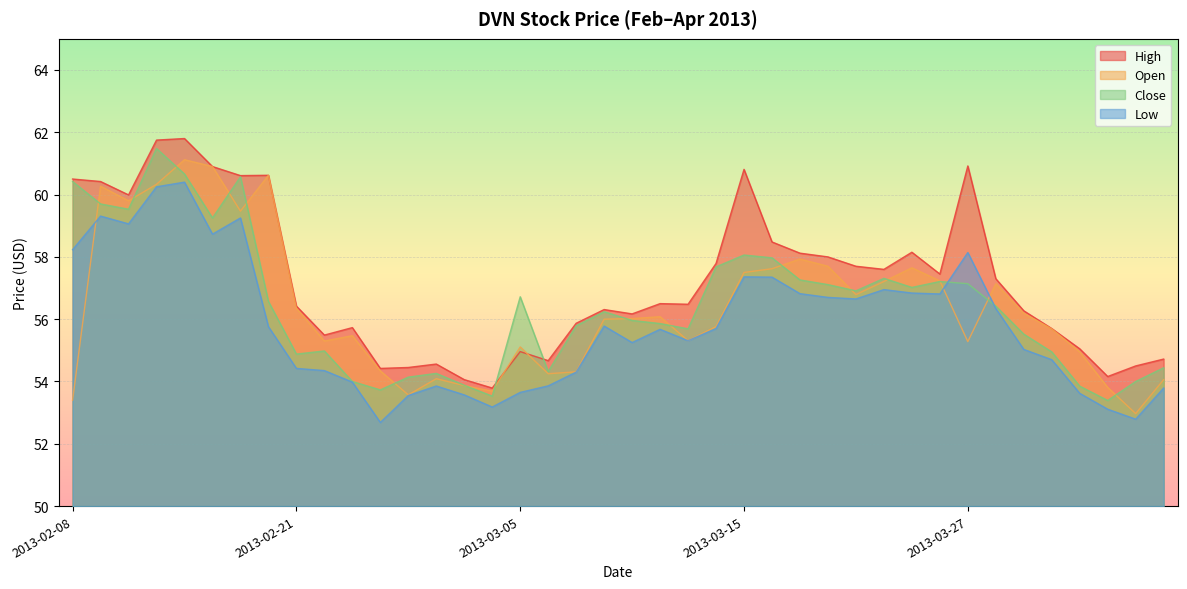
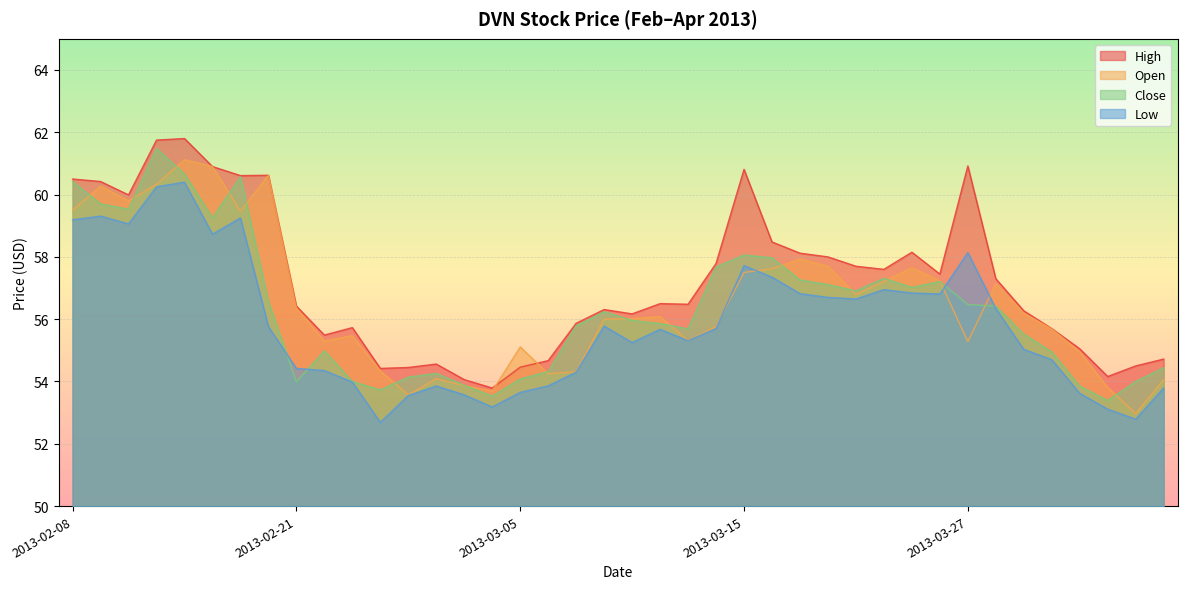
Open, 2013-02-08: 53.4 -> 59.5
Low, 2013-02-08: 58.2 -> 59.2
Close, 2013-02-21: 54.9 -> 54.0
High, 2013-03-05: 55.0 -> 54.5
Close, 2013-03-05: 56.7 -> 54.1
Low, 2013-03-15: 57.4 -> 57.7
Close, 2013-03-27: 57.1 -> 56.5
